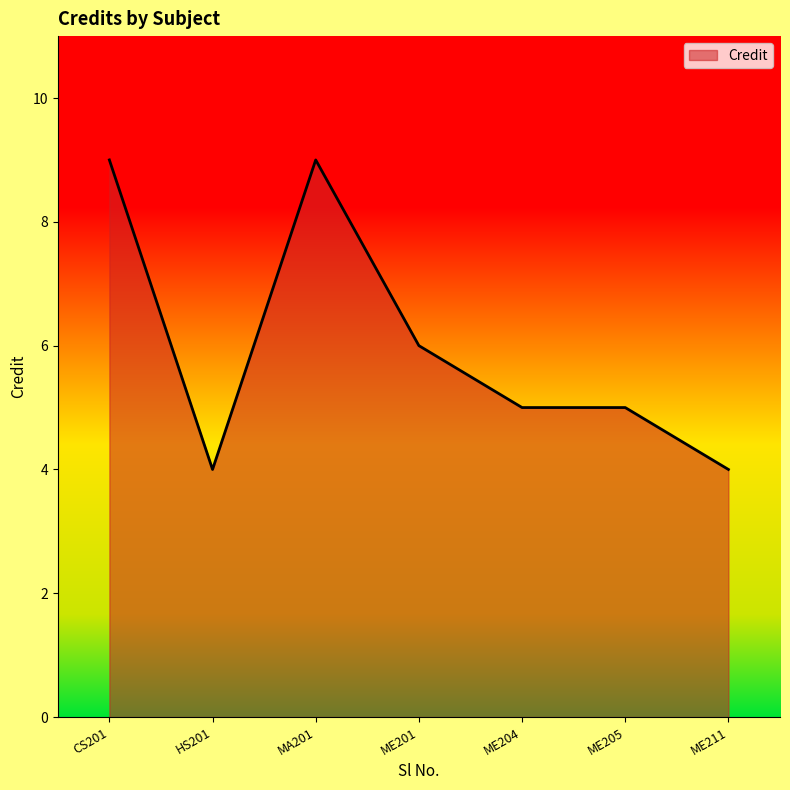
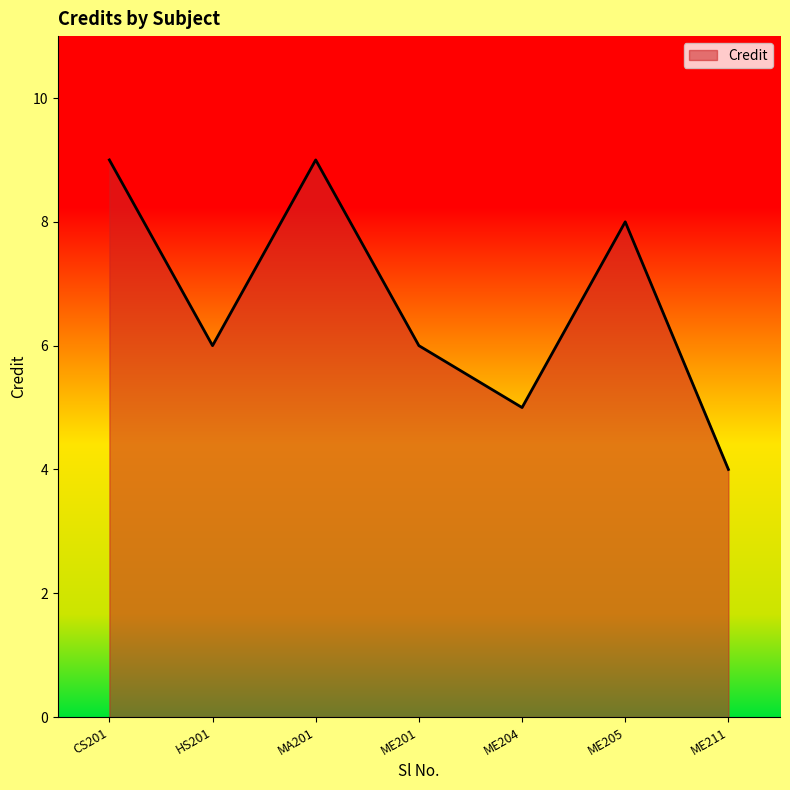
HS201: 4 -> 6
ME205: 5 -> 8
